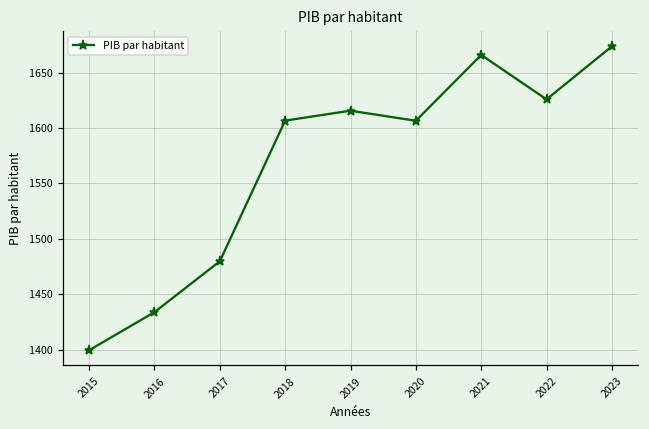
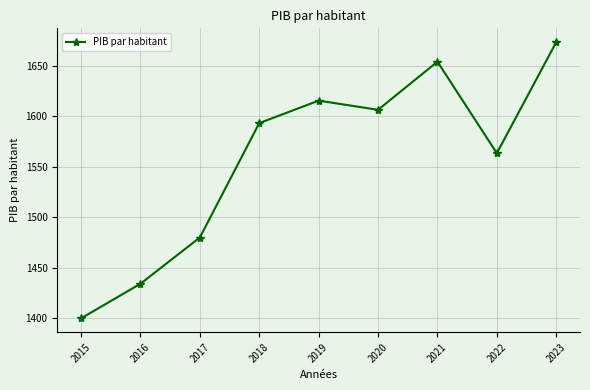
2018: 1607 -> 1593
2021: 1666 -> 1654
2022: 1626 -> 1563
